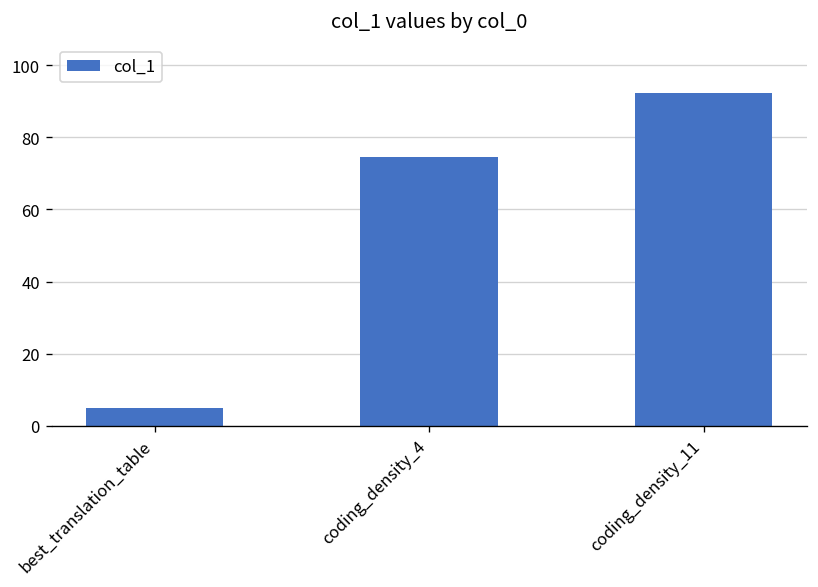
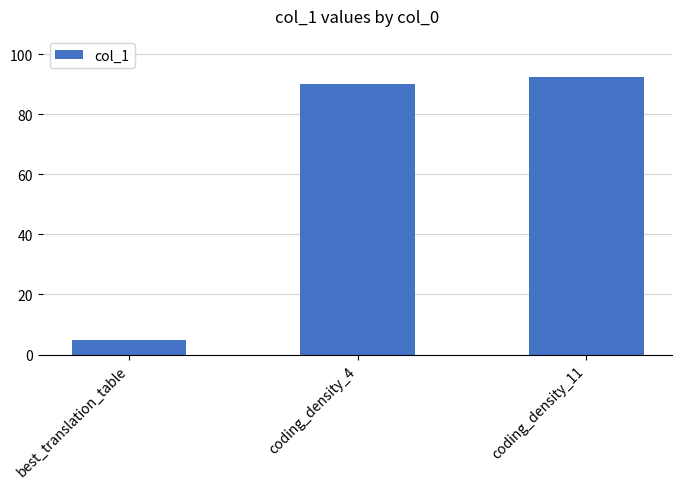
coding_density_4: 75 -> 90
